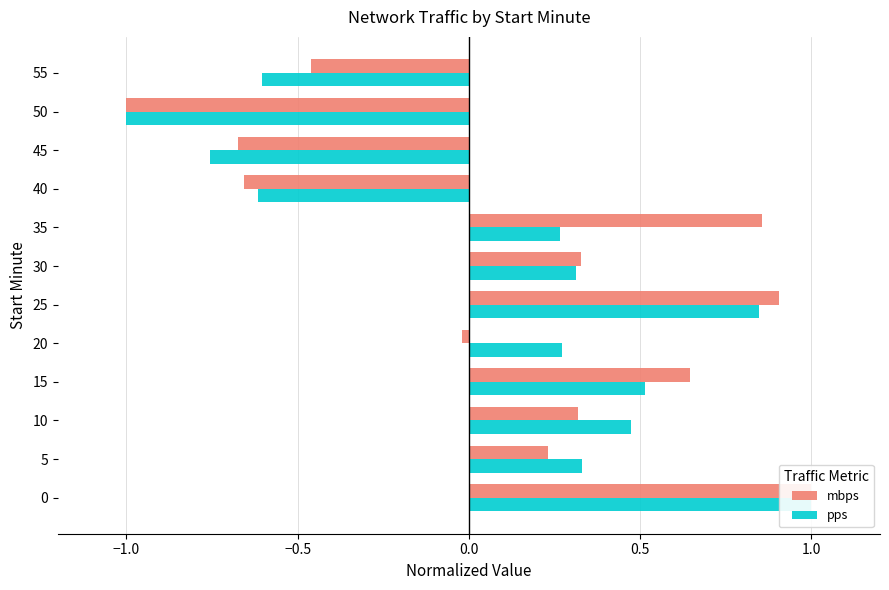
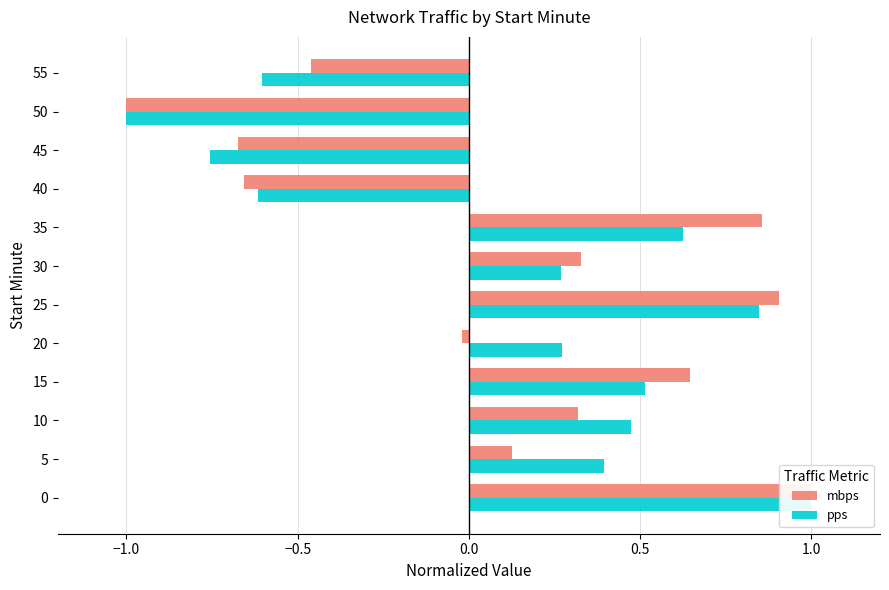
pps, 35: 0.27 -> 0.62
pps, 30: 0.31 -> 0.27
mbps, 5: 0.23 -> 0.13
pps, 5: 0.33 -> 0.40
